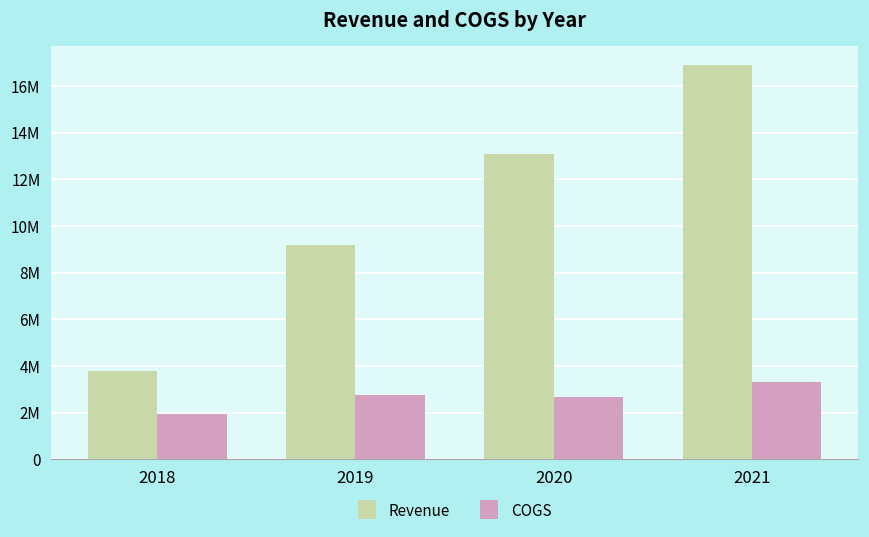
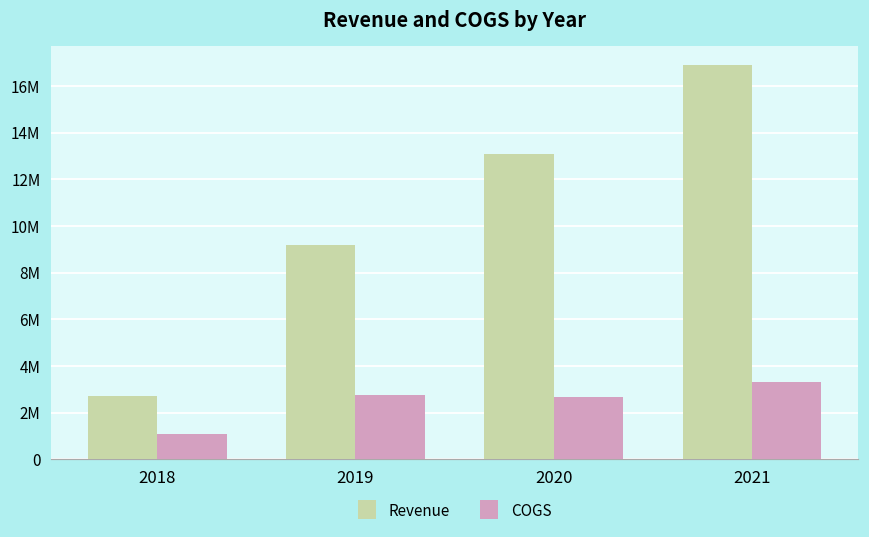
Revenue, 2018: 3800000 -> 2700000
COGS, 2018: 2000000 -> 1100000
